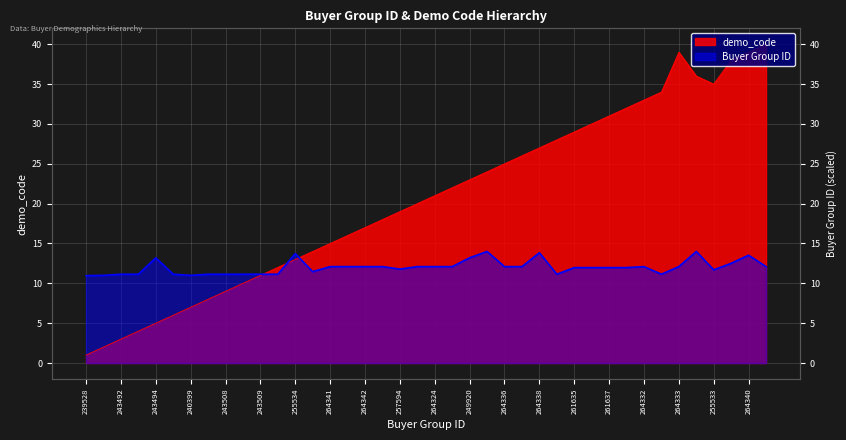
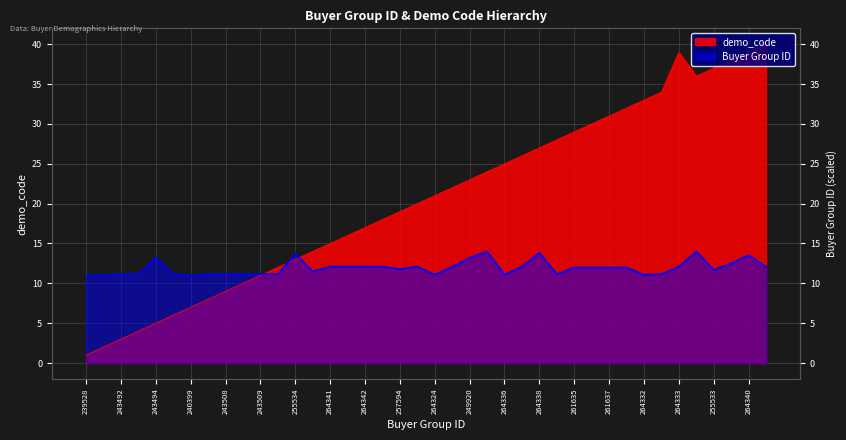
Buyer Group ID, 264324: 12 -> 11
Buyer Group ID, 264336: 12 -> 11
Buyer Group ID, 264332: 12 -> 11
demo_code, 255533: 35 -> 37
